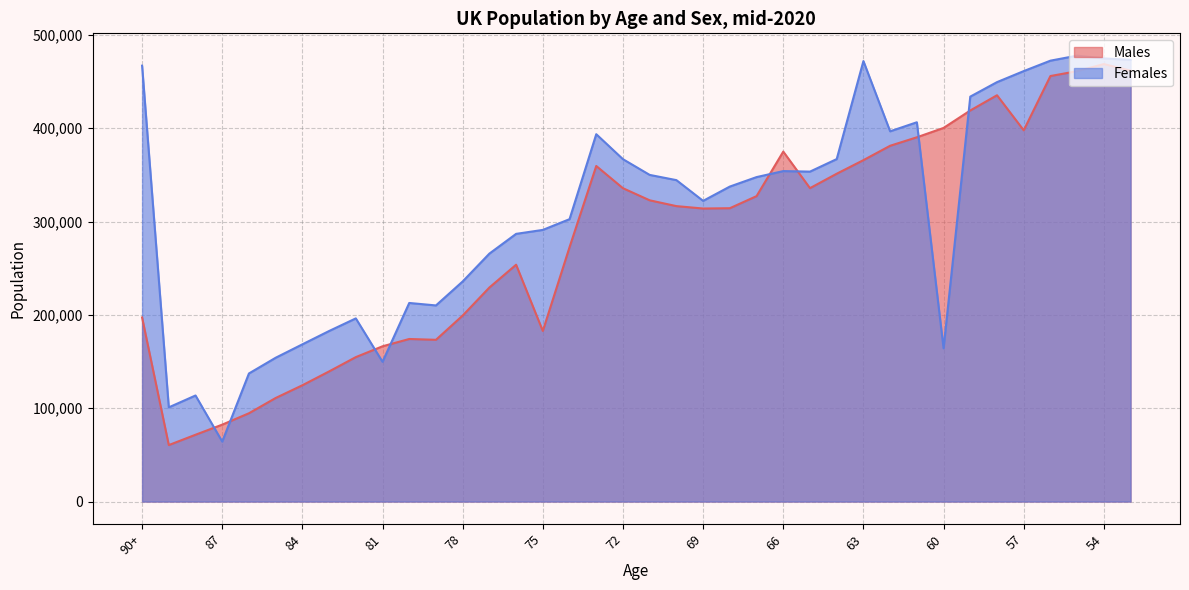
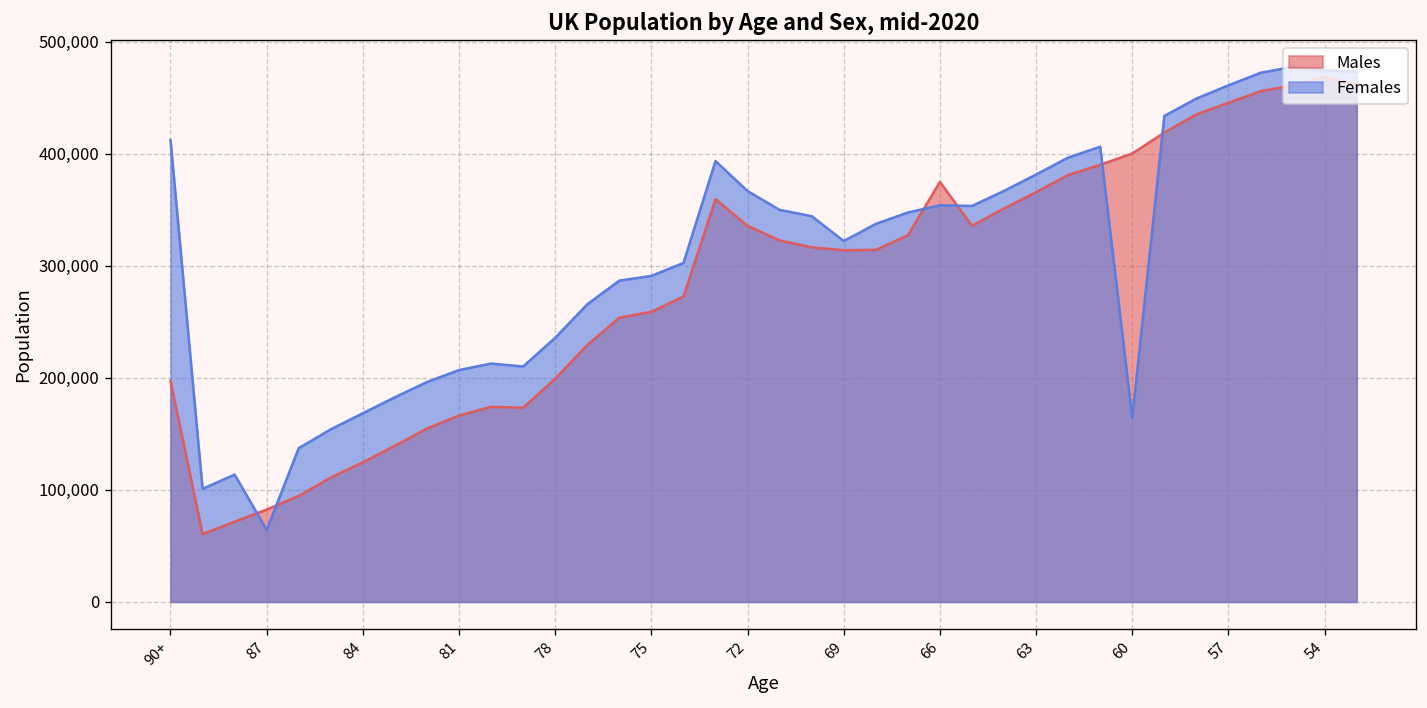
Females, 90+: 470,000 -> 410,000
Females, 81: 150,000 -> 210,000
Males, 75: 180,000 -> 260,000
Females, 63: 470,000 -> 380,000
Males, 57: 400,000 -> 450,000
